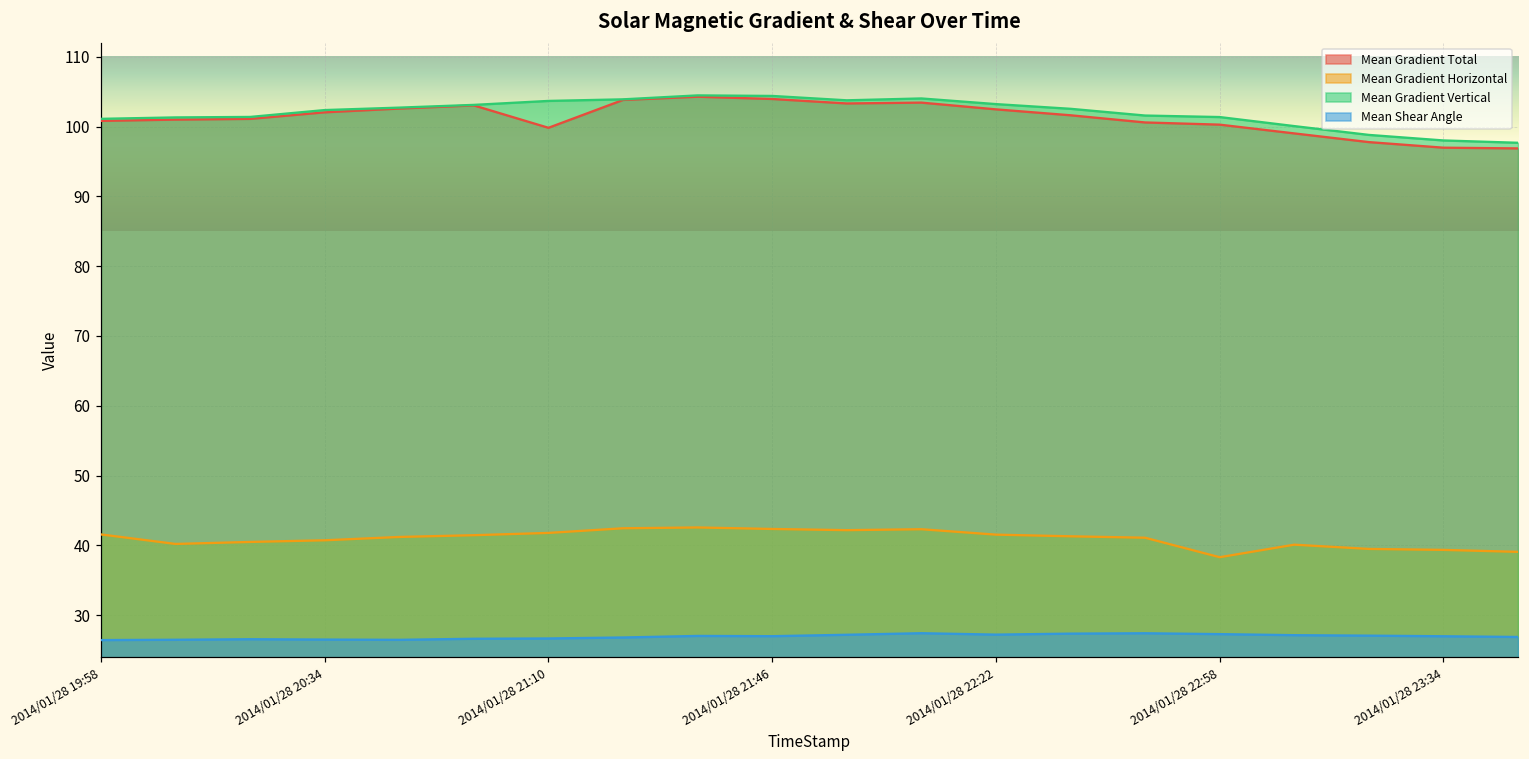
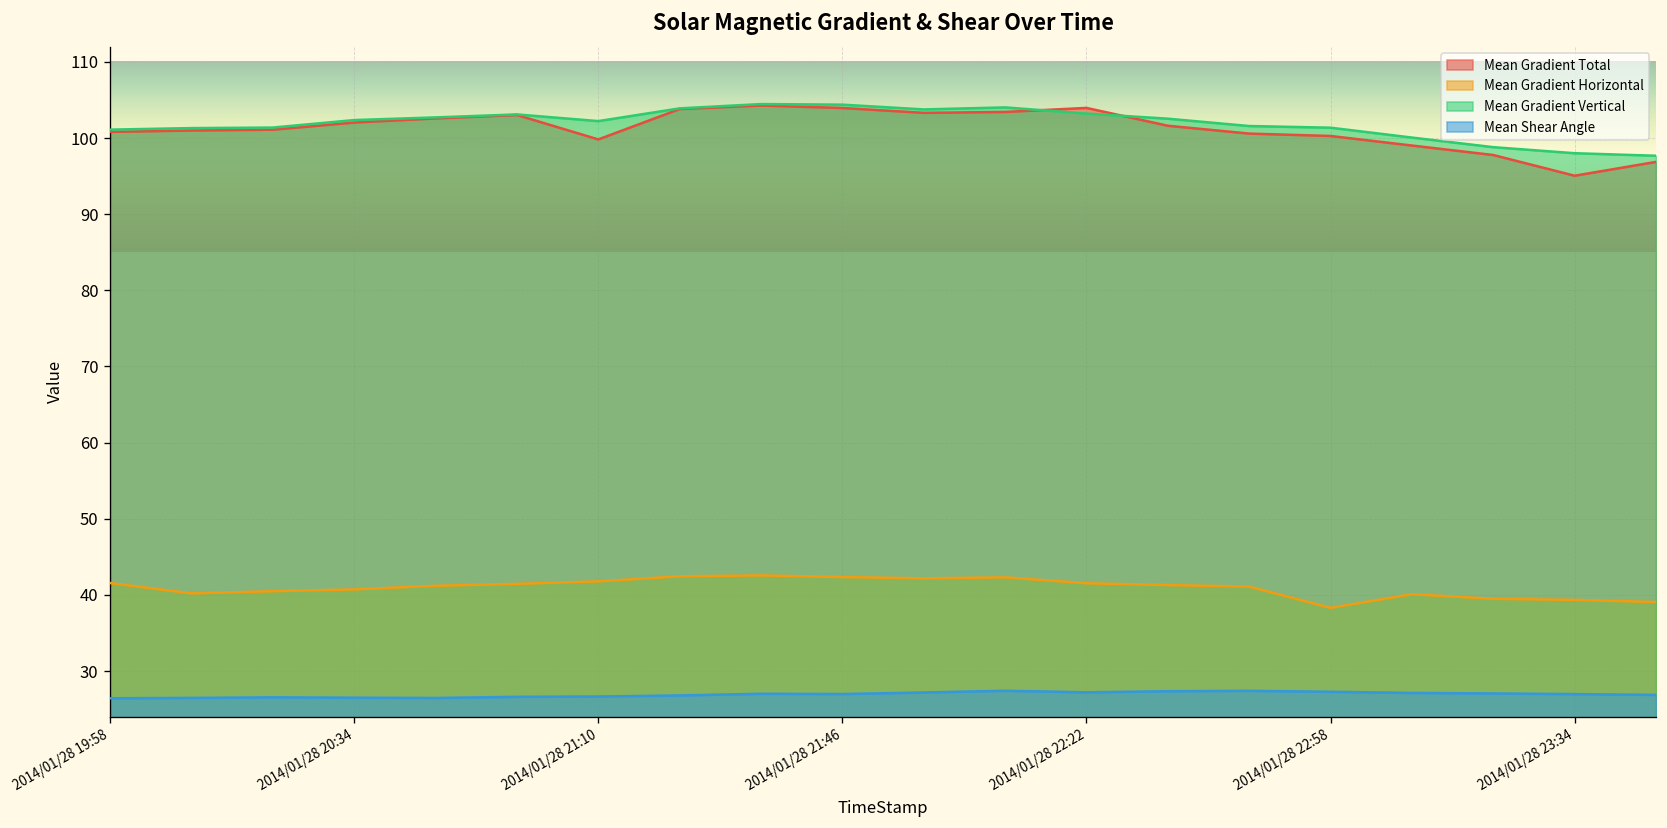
Mean Gradient Vertical, 2014/01/28 21:10: 104 -> 102
Mean Gradient Total, 2014/01/28 22:22: 102 -> 104
Mean Gradient Total, 2014/01/28 23:34: 97 -> 95
